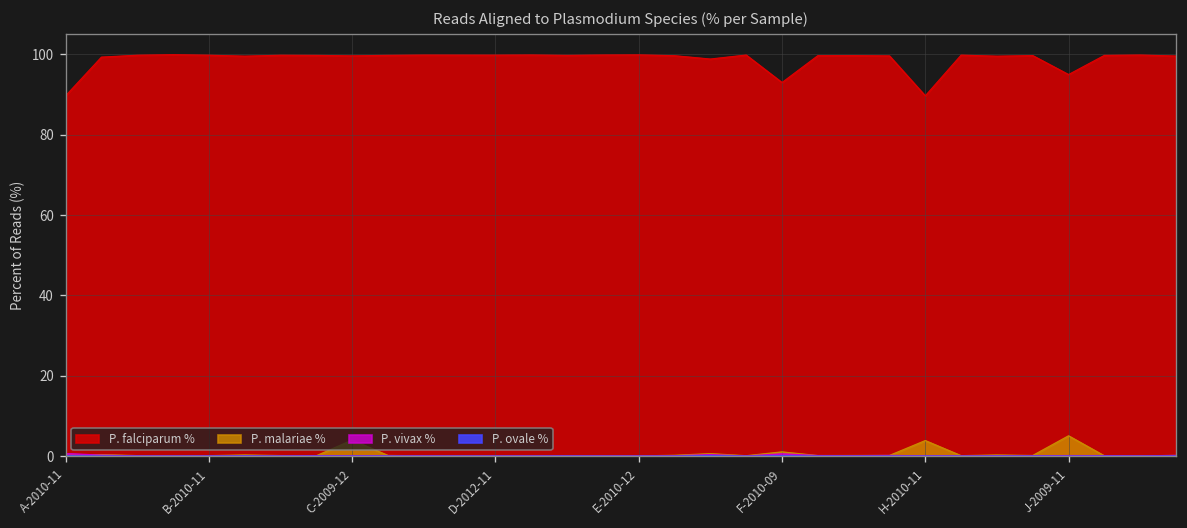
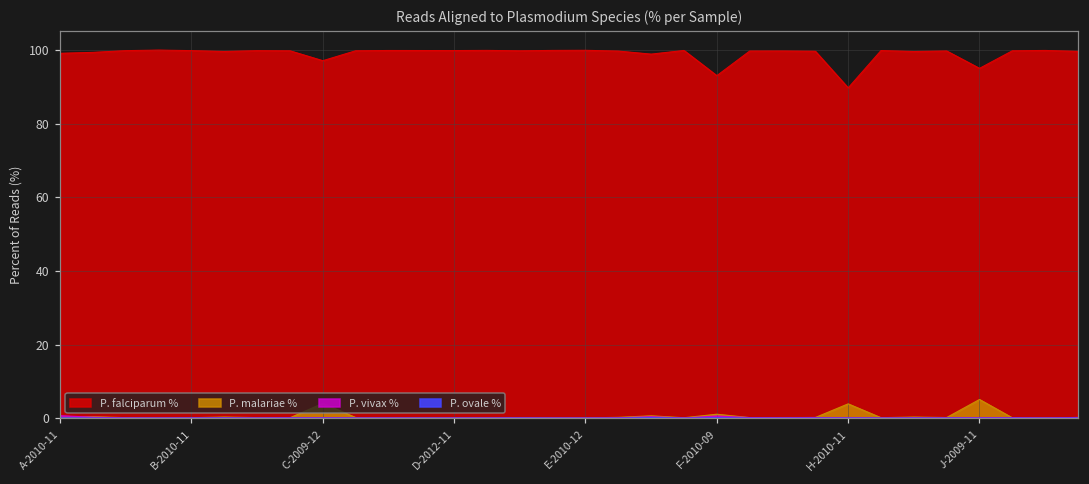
P. falciparum %, A-2010-11: 90 -> 99
P. falciparum %, C-2009-12: 100 -> 97
